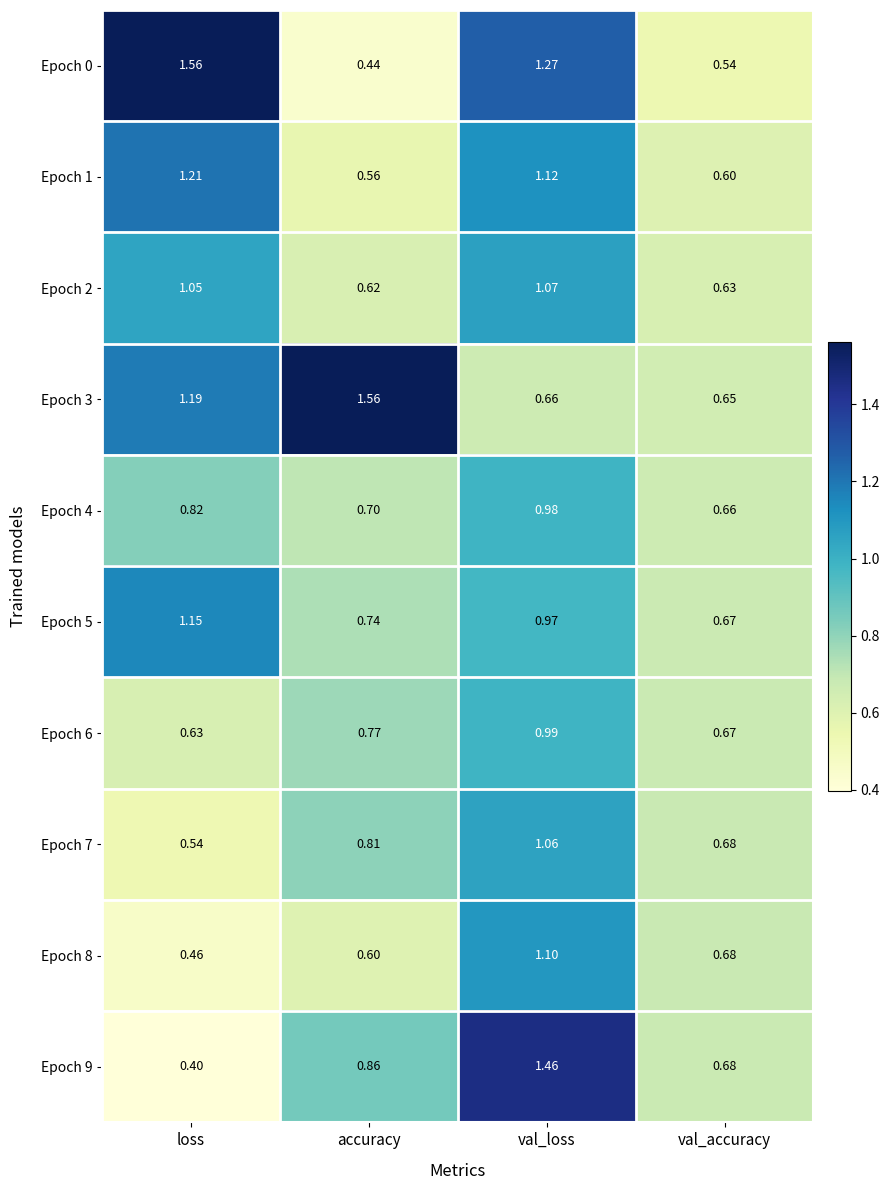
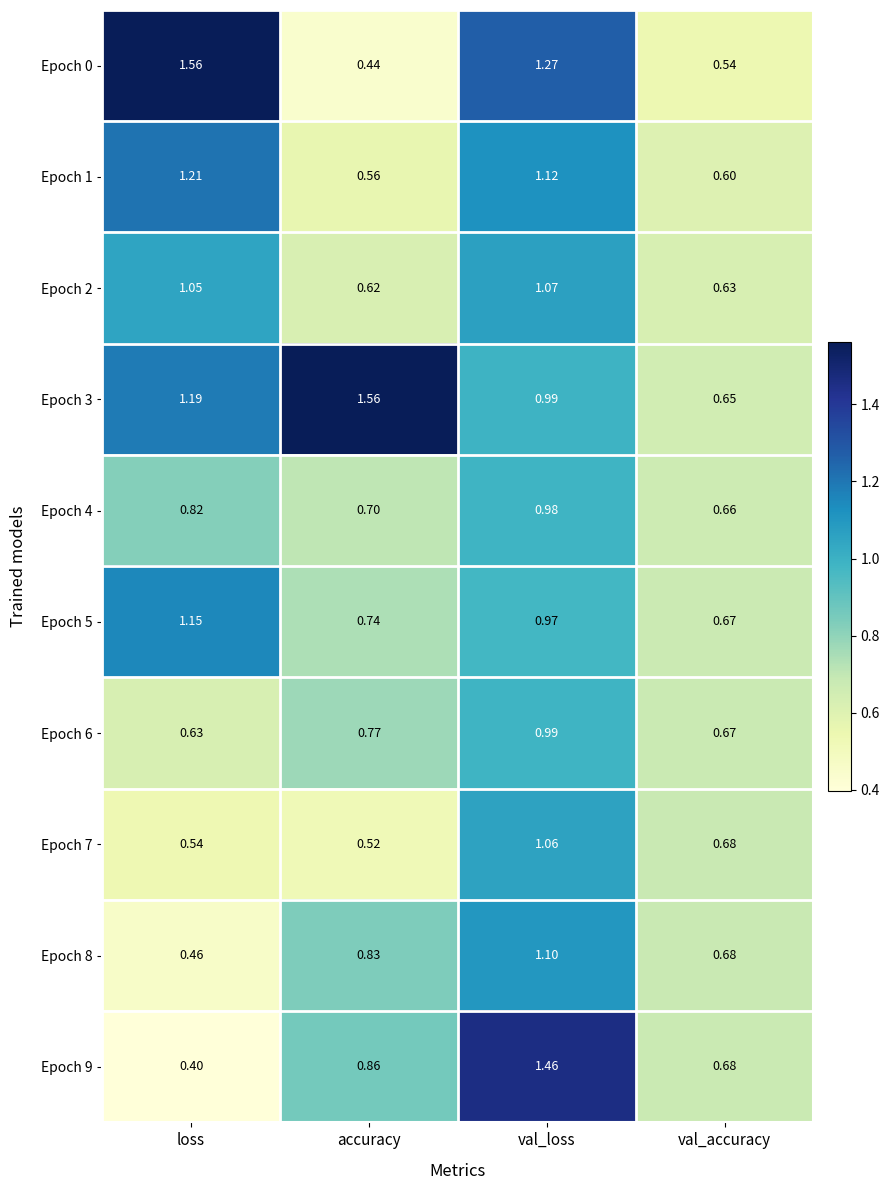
Epoch 3, val_loss: 0.66 -> 0.99
Epoch 7, accuracy: 0.81 -> 0.52
Epoch 8, accuracy: 0.60 -> 0.83
